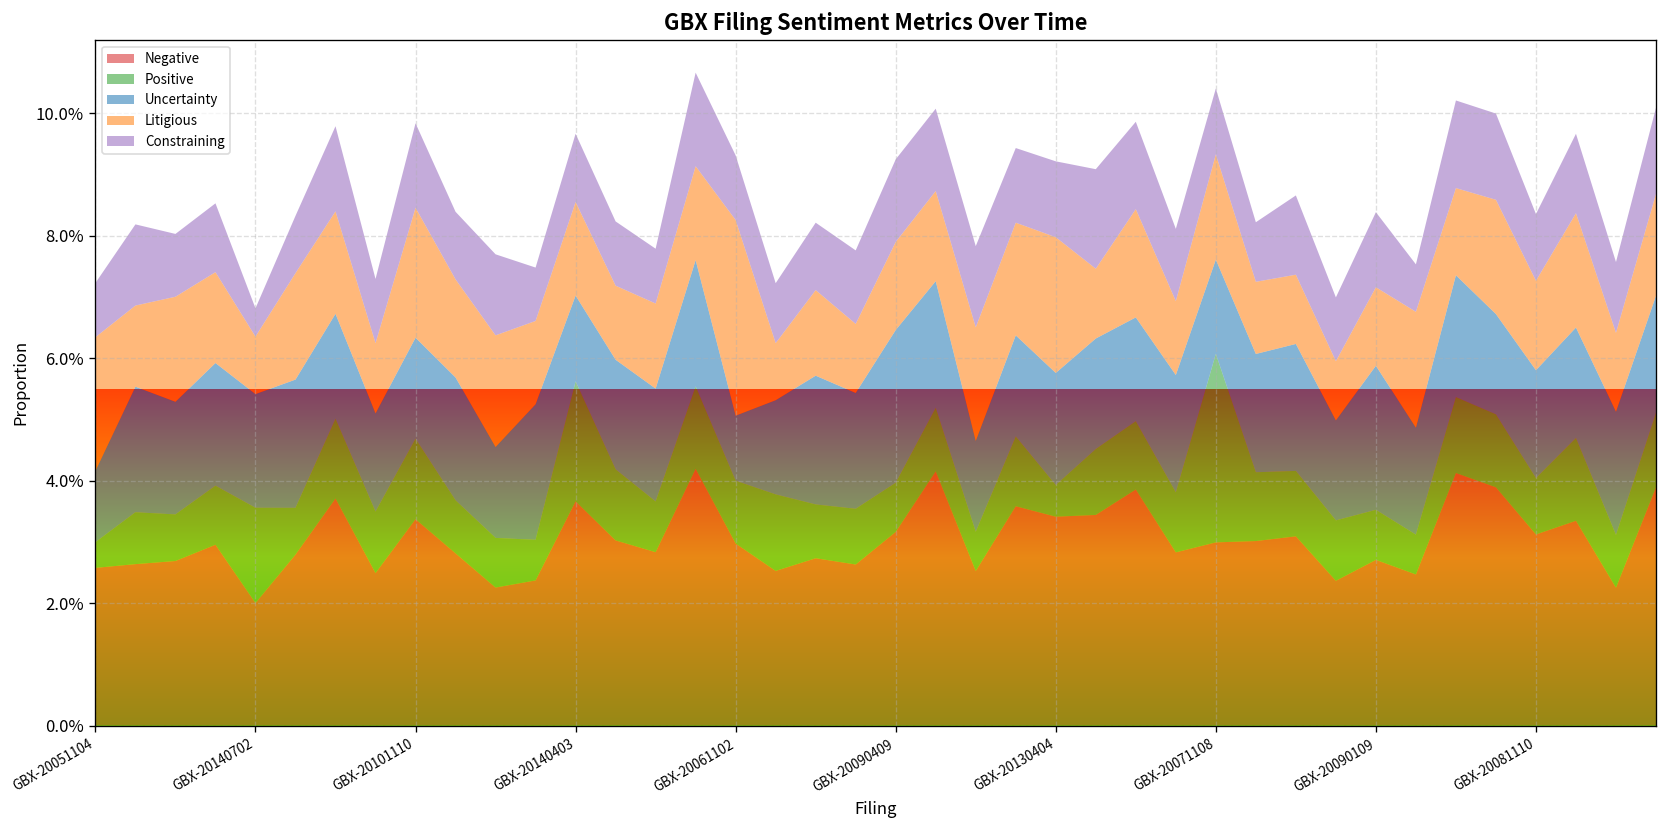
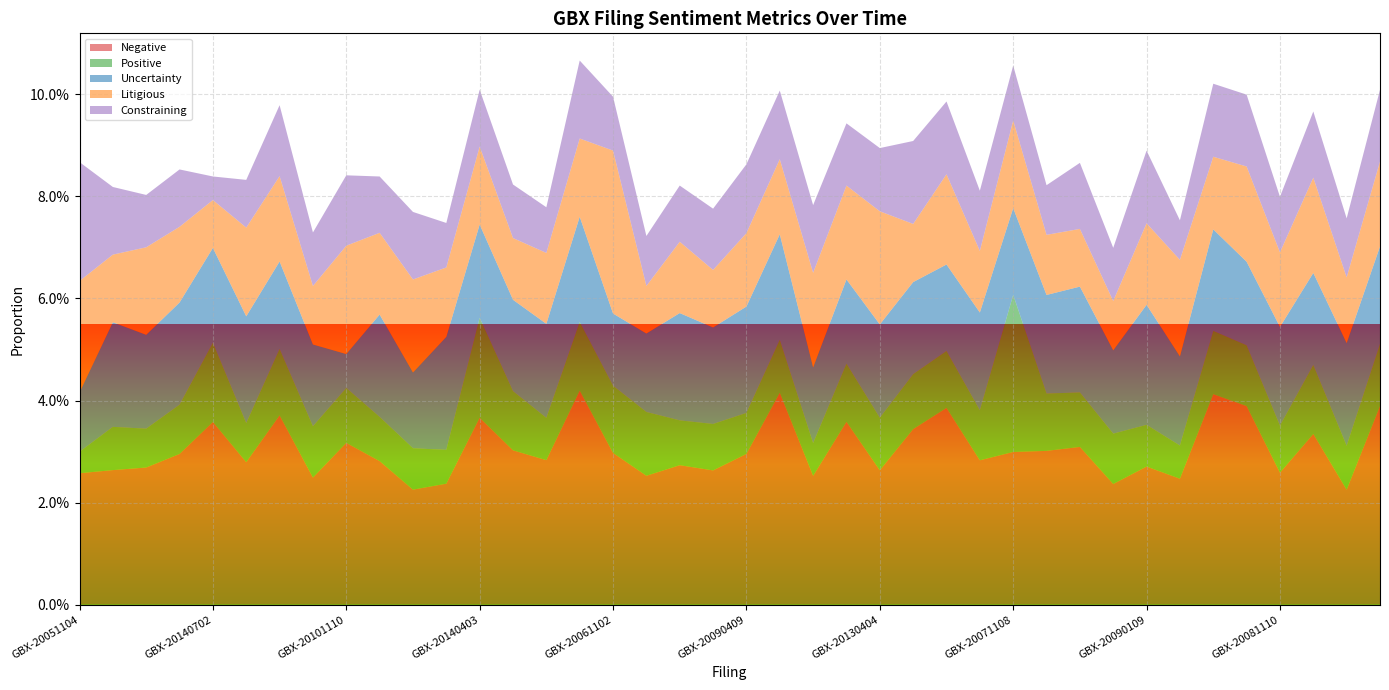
Constraining, GBX-20051104: 0.9% -> 2.3%
Negative, GBX-20140702: 2.0% -> 3.6%
Negative, GBX-20101110: 3.4% -> 3.2%
Positive, GBX-20101110: 1.3% -> 1.1%
Uncertainty, GBX-20101110: 1.6% -> 0.7%
Uncertainty, GBX-20140403: 1.4% -> 1.8%
Positive, GBX-20061102: 1.0% -> 1.3%
Uncertainty, GBX-20061102: 1.1% -> 1.4%
Negative, GBX-20090409: 3.2% -> 3.0%
Uncertainty, GBX-20090409: 2.5% -> 2.1%
Negative, GBX-20130404: 3.4% -> 2.6%
Positive, GBX-20130404: 0.5% -> 1.0%
Uncertainty, GBX-20071108: 1.5% -> 1.7%
Litigious, GBX-20090109: 1.3% -> 1.6%
Constraining, GBX-20090109: 1.2% -> 1.4%
Negative, GBX-20081110: 3.1% -> 2.6%
Uncertainty, GBX-20081110: 1.8% -> 1.9%
